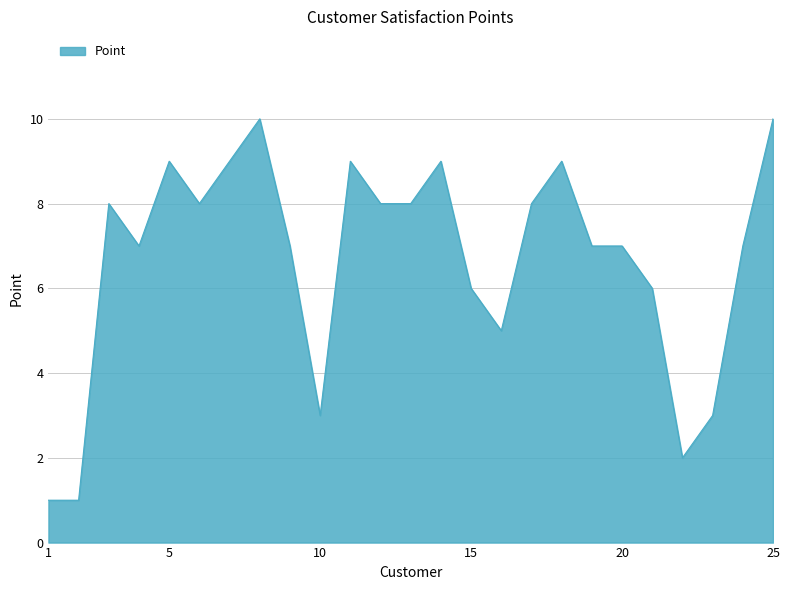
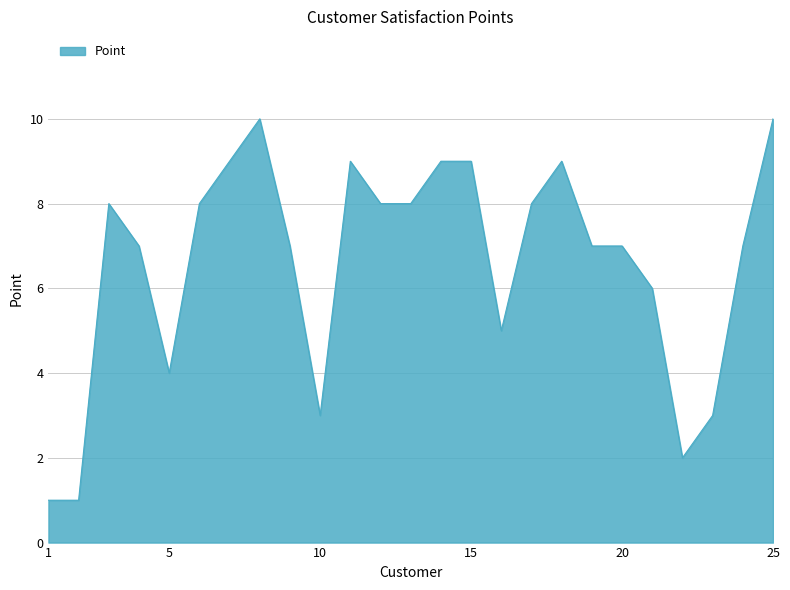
5: 9 -> 4
15: 6 -> 9
